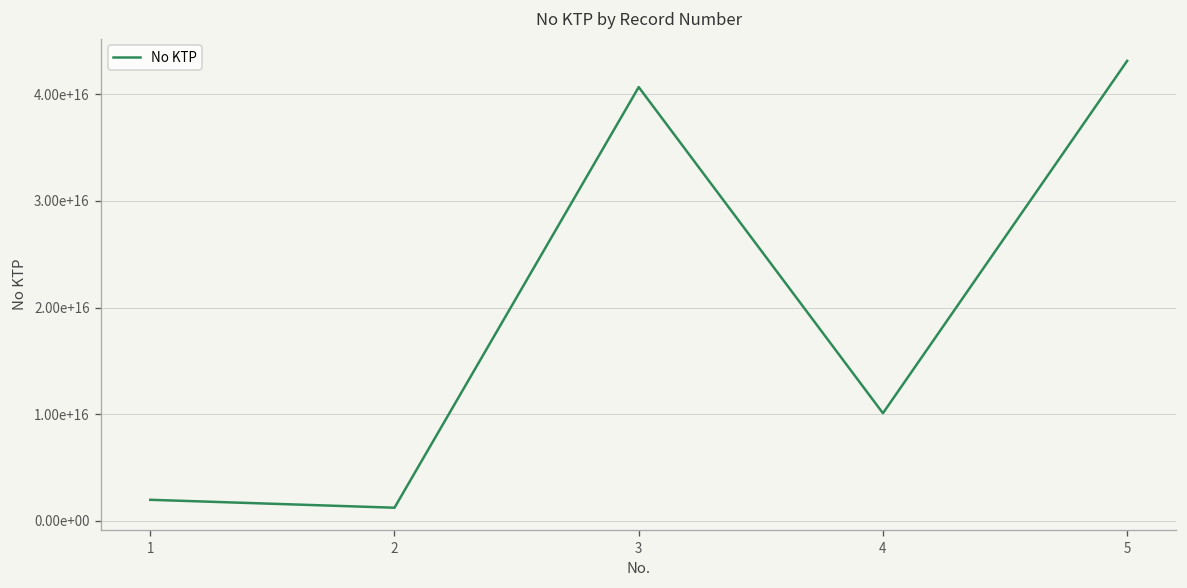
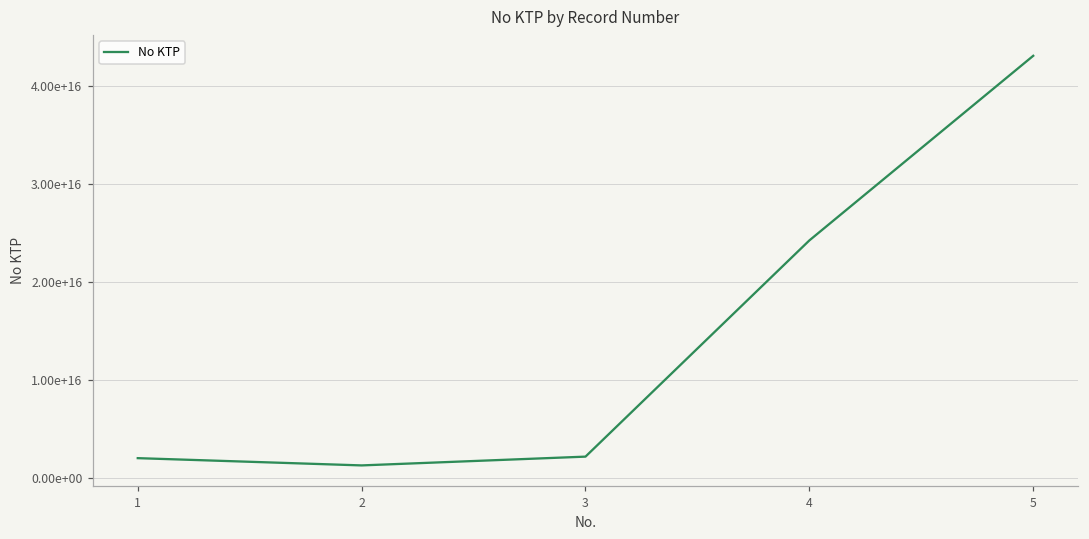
3: 41000000000000000 -> 2000000000000000
4: 10000000000000000 -> 24000000000000000
